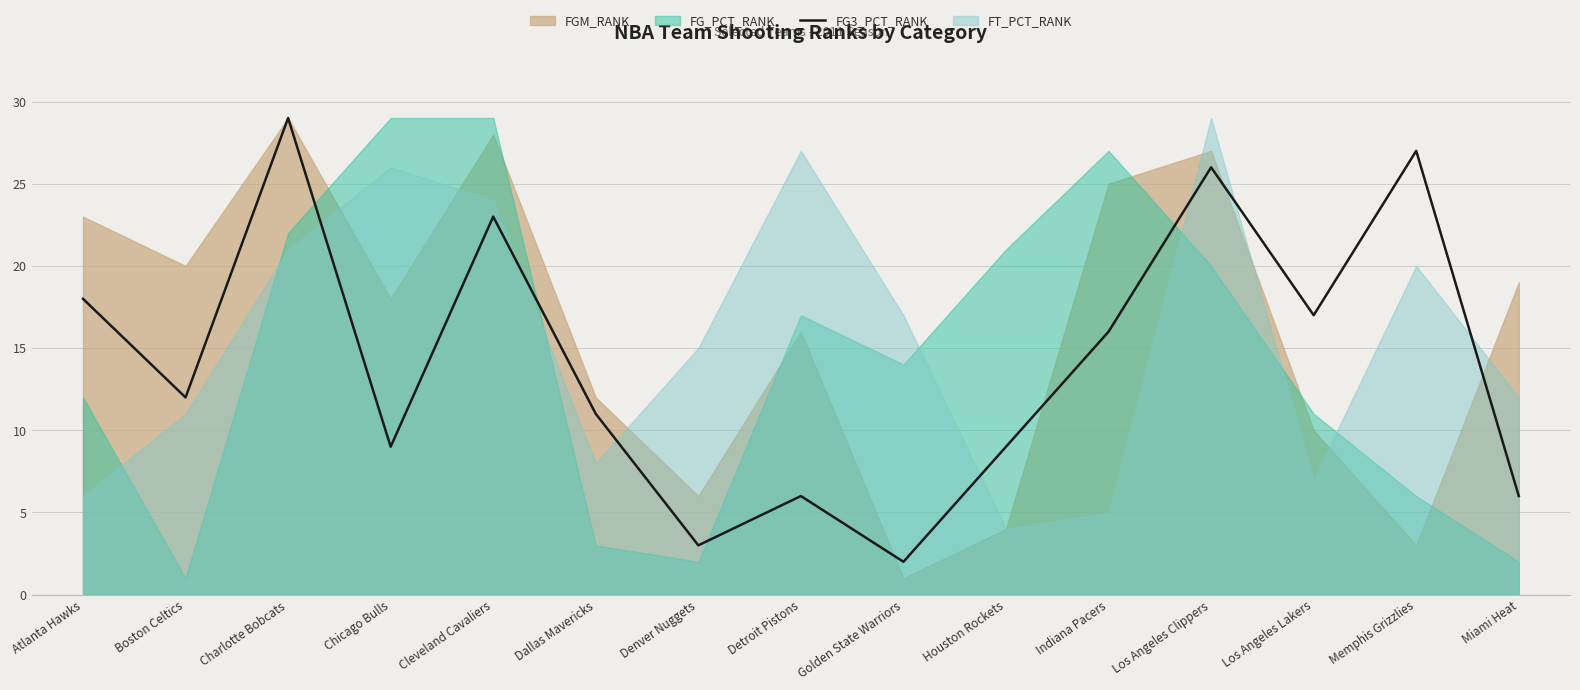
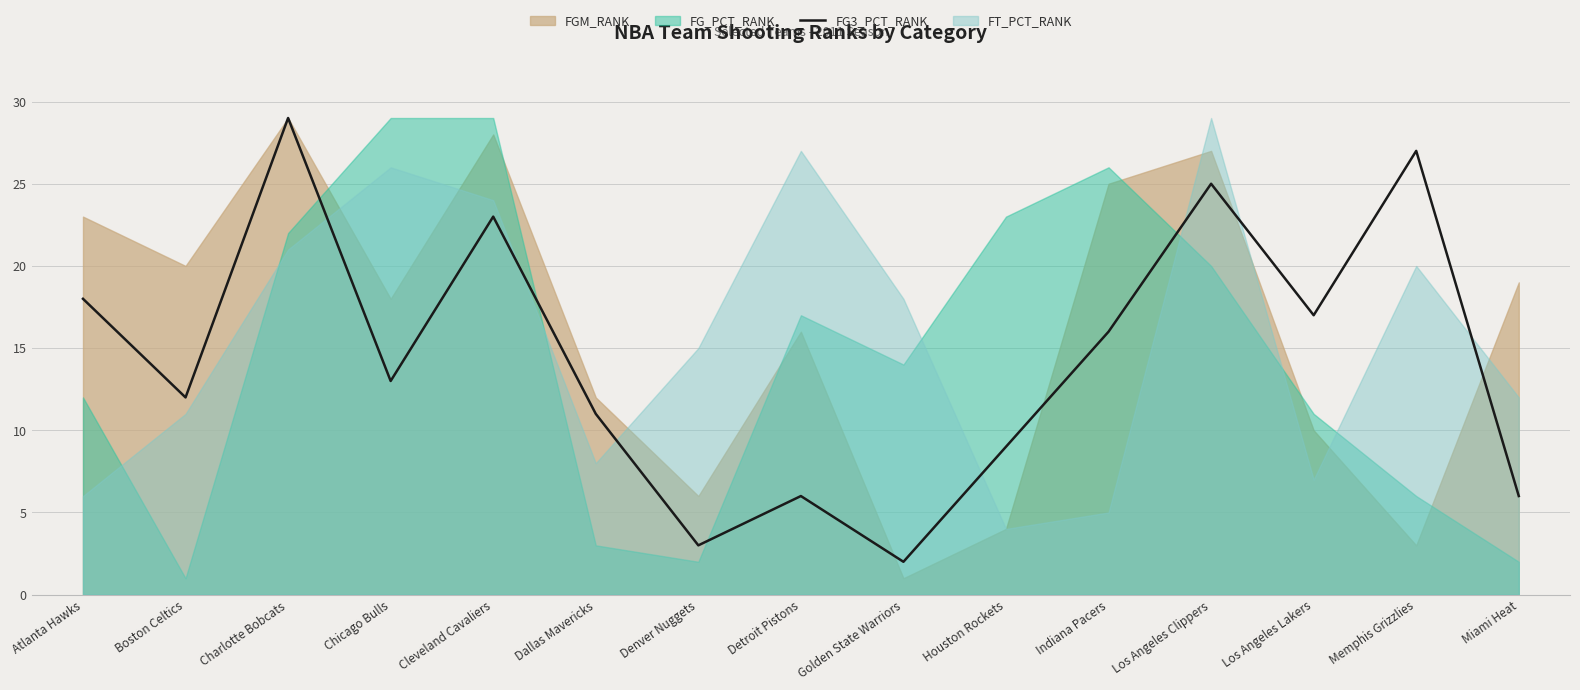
FG3_PCT_RANK, Chicago Bulls: 9 -> 13
FT_PCT_RANK, Golden State Warriors: 17 -> 18
FG_PCT_RANK, Houston Rockets: 21 -> 23
FG_PCT_RANK, Indiana Pacers: 27 -> 26
FG3_PCT_RANK, Los Angeles Clippers: 26 -> 25
